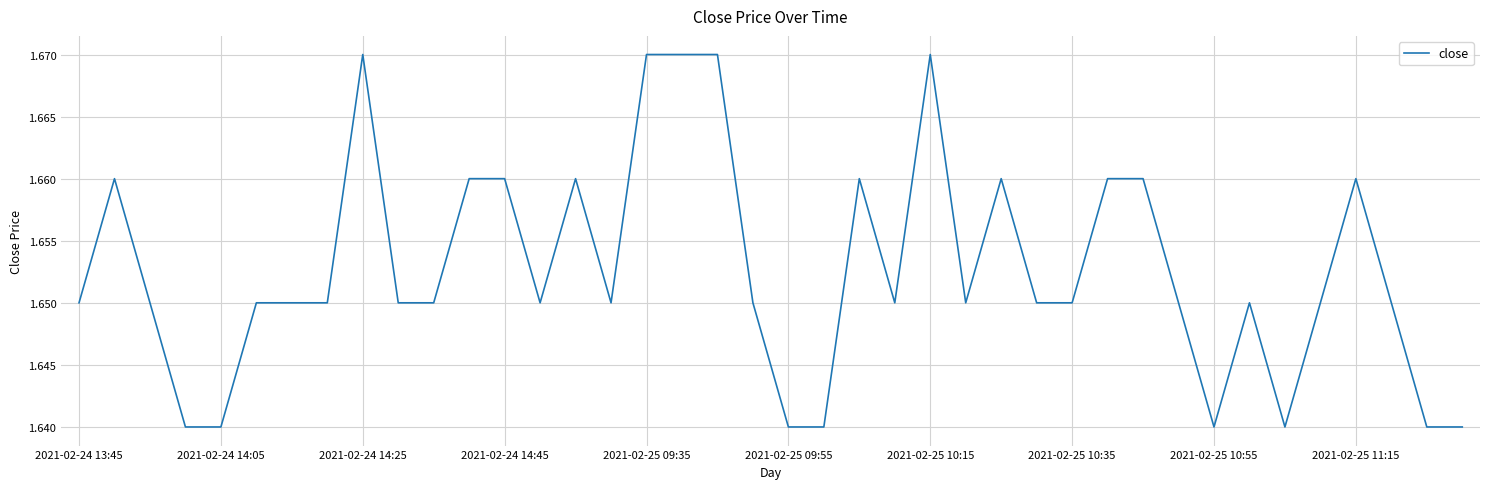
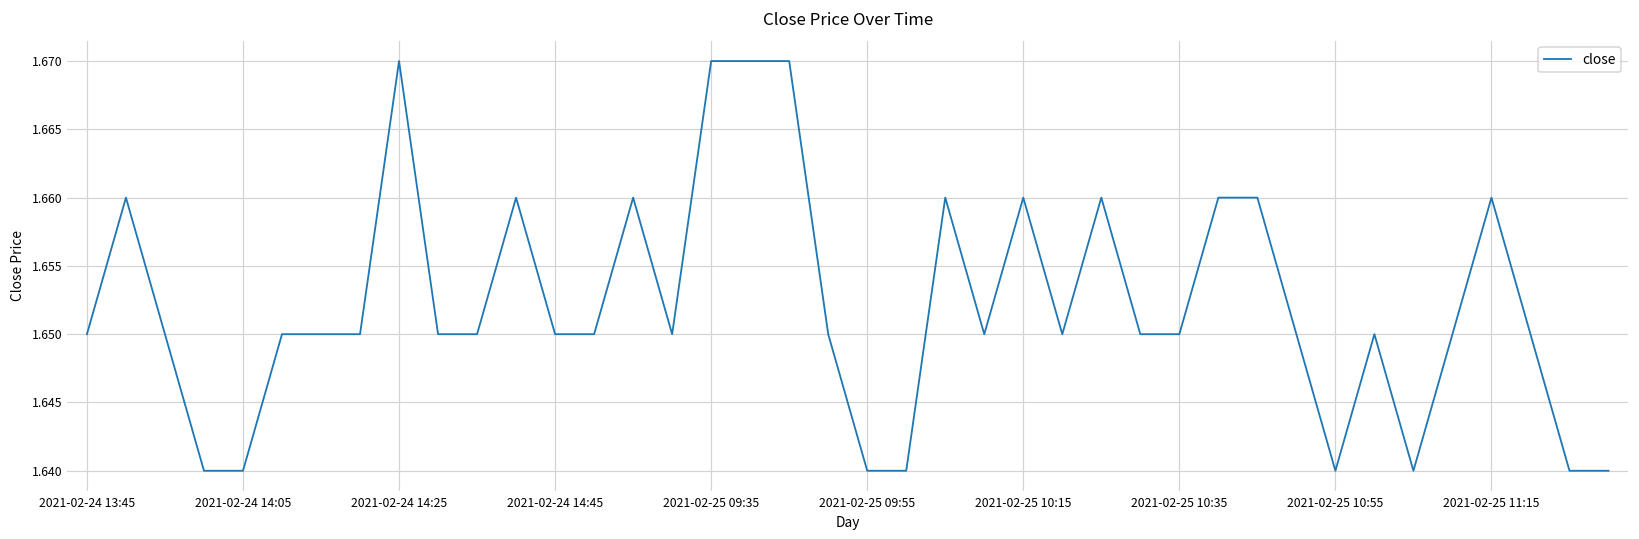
2021-02-24 14:45: 1.66 -> 1.65
2021-02-25 10:15: 1.67 -> 1.66
